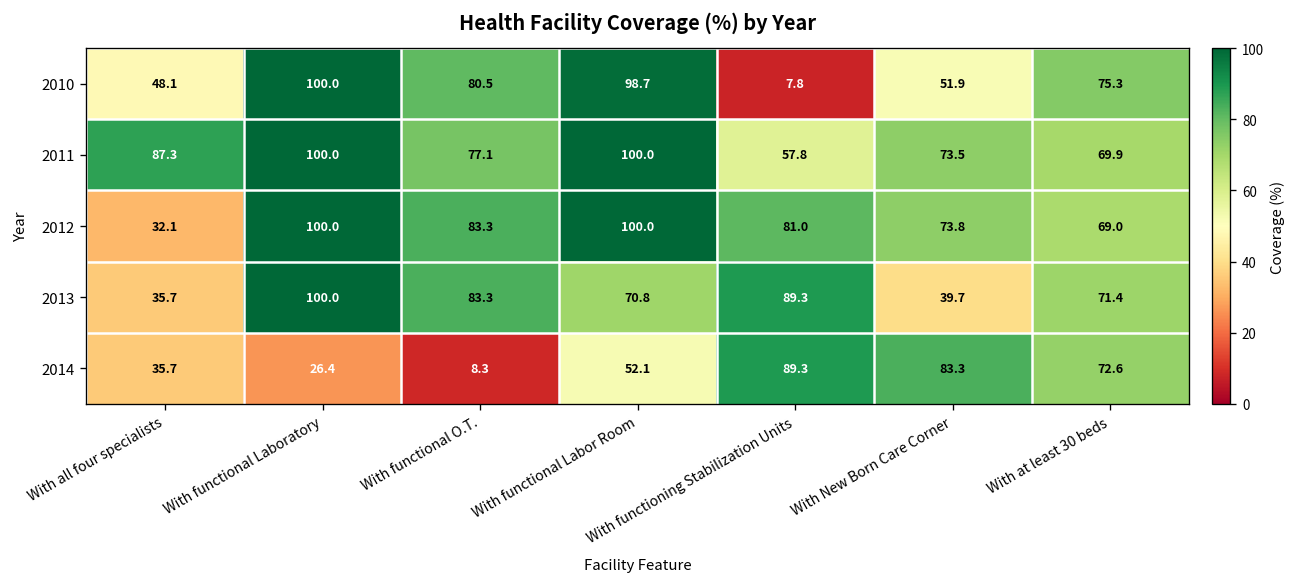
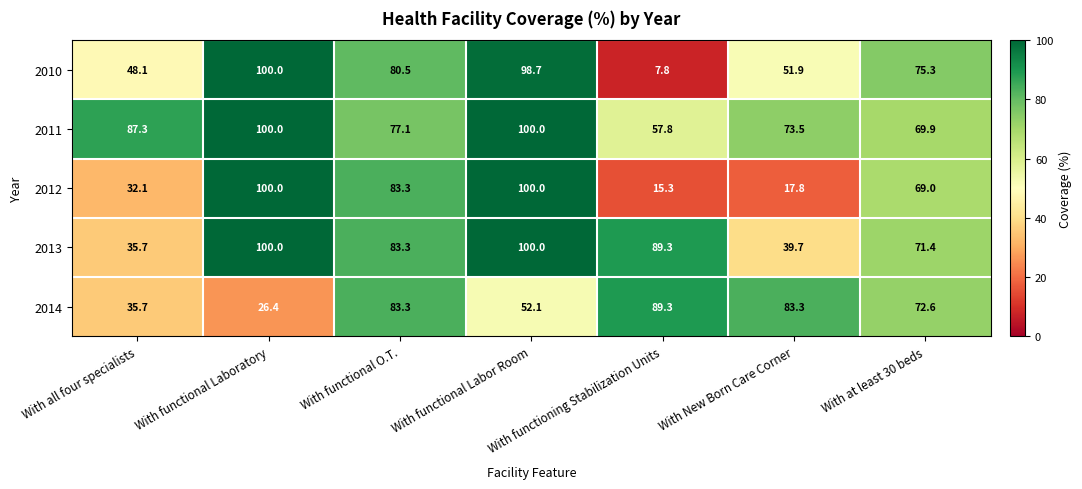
2012, With functioning Stabilization Units: 81.0 -> 15.3
2012, With New Born Care Corner: 73.8 -> 17.8
2013, With functional Labor Room: 70.8 -> 100.0
2014, With functional O.T.: 8.3 -> 83.3
